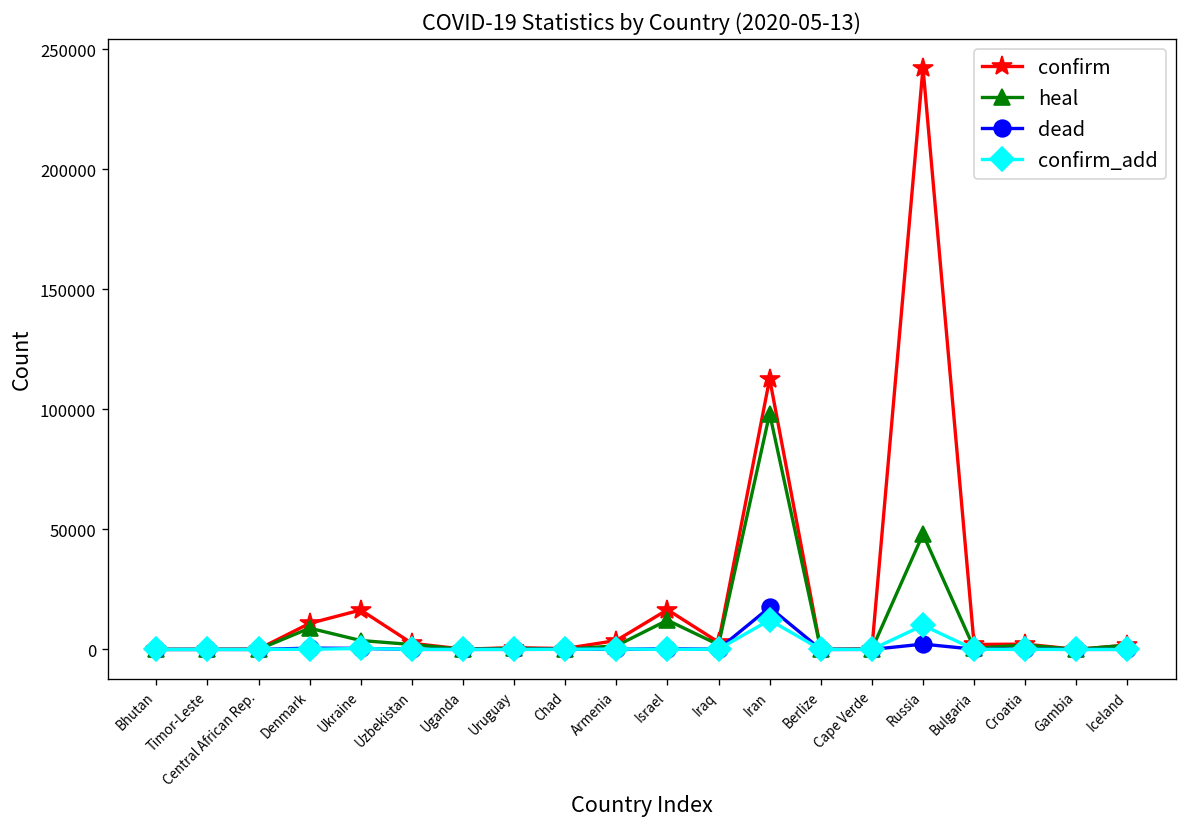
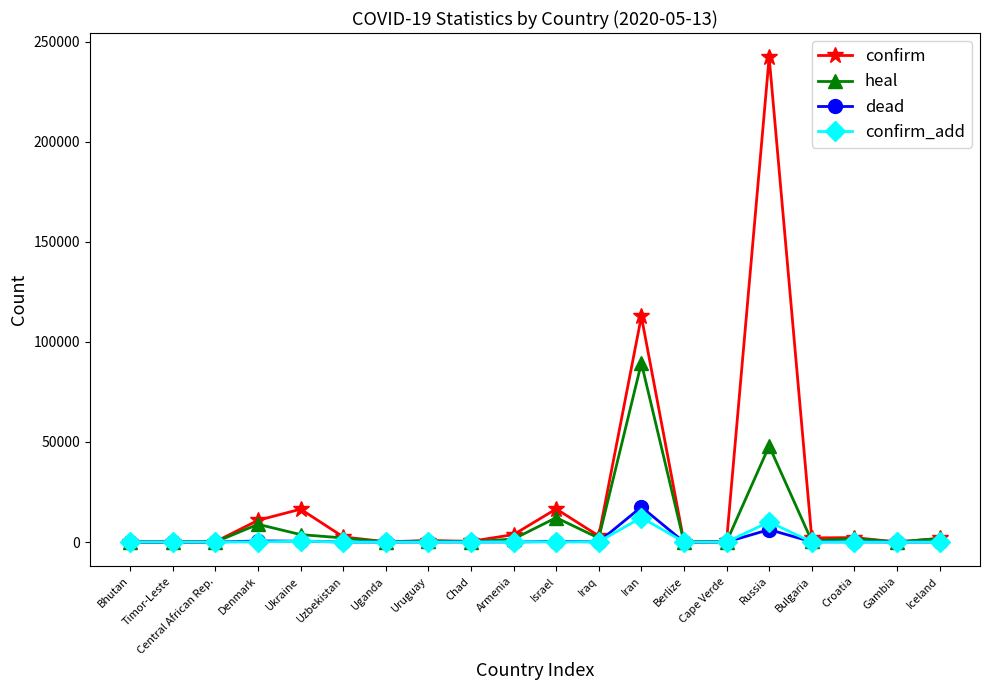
heal, Iran: 98000 -> 89000
dead, Russia: 2000 -> 6000
